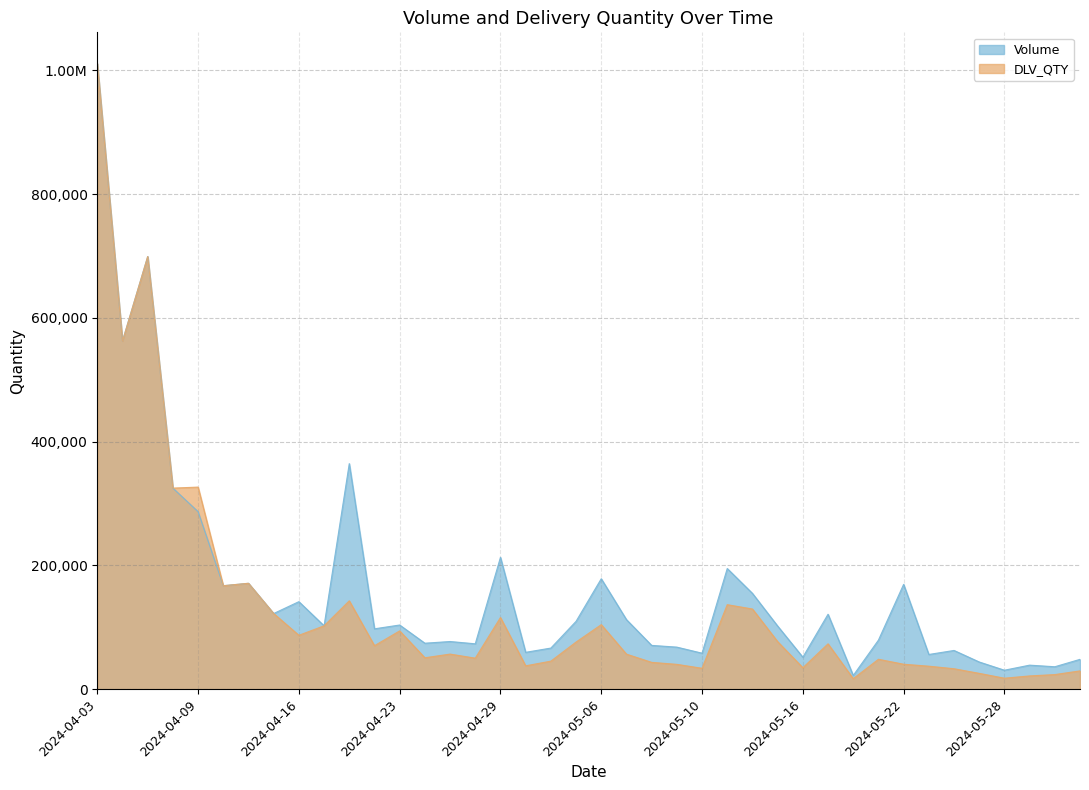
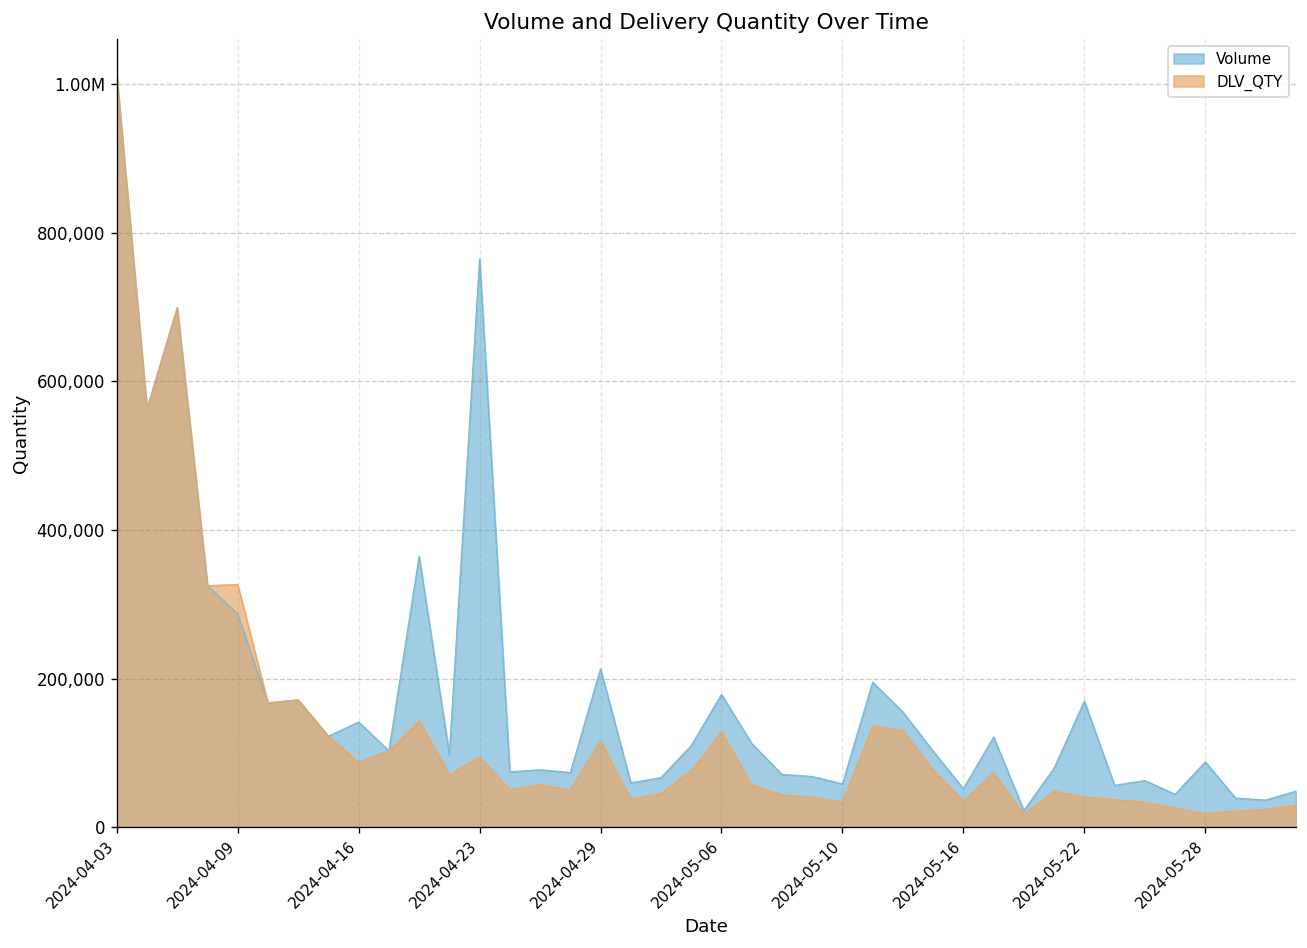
Volume, 2024-04-23: 100,000 -> 760,000
DLV_QTY, 2024-05-06: 100,000 -> 130,000
Volume, 2024-05-28: 30,000 -> 90,000
